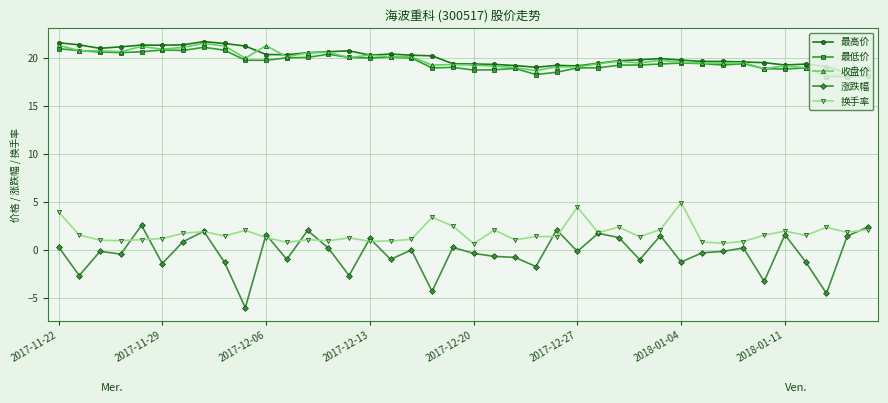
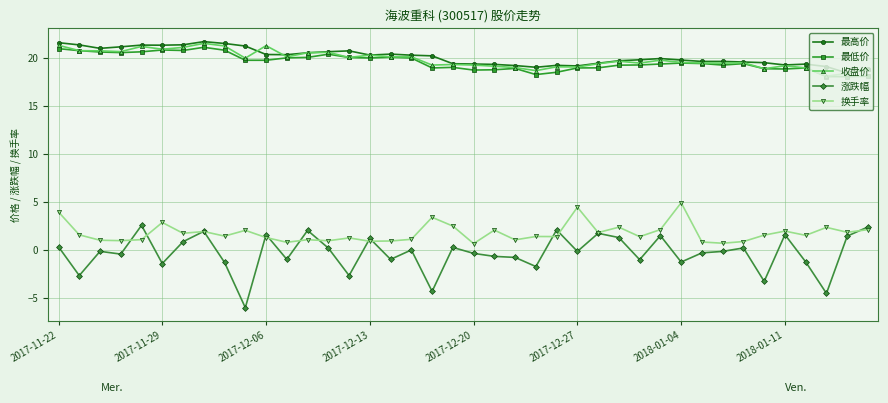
换手率, 2017-11-29: 1 -> 3
